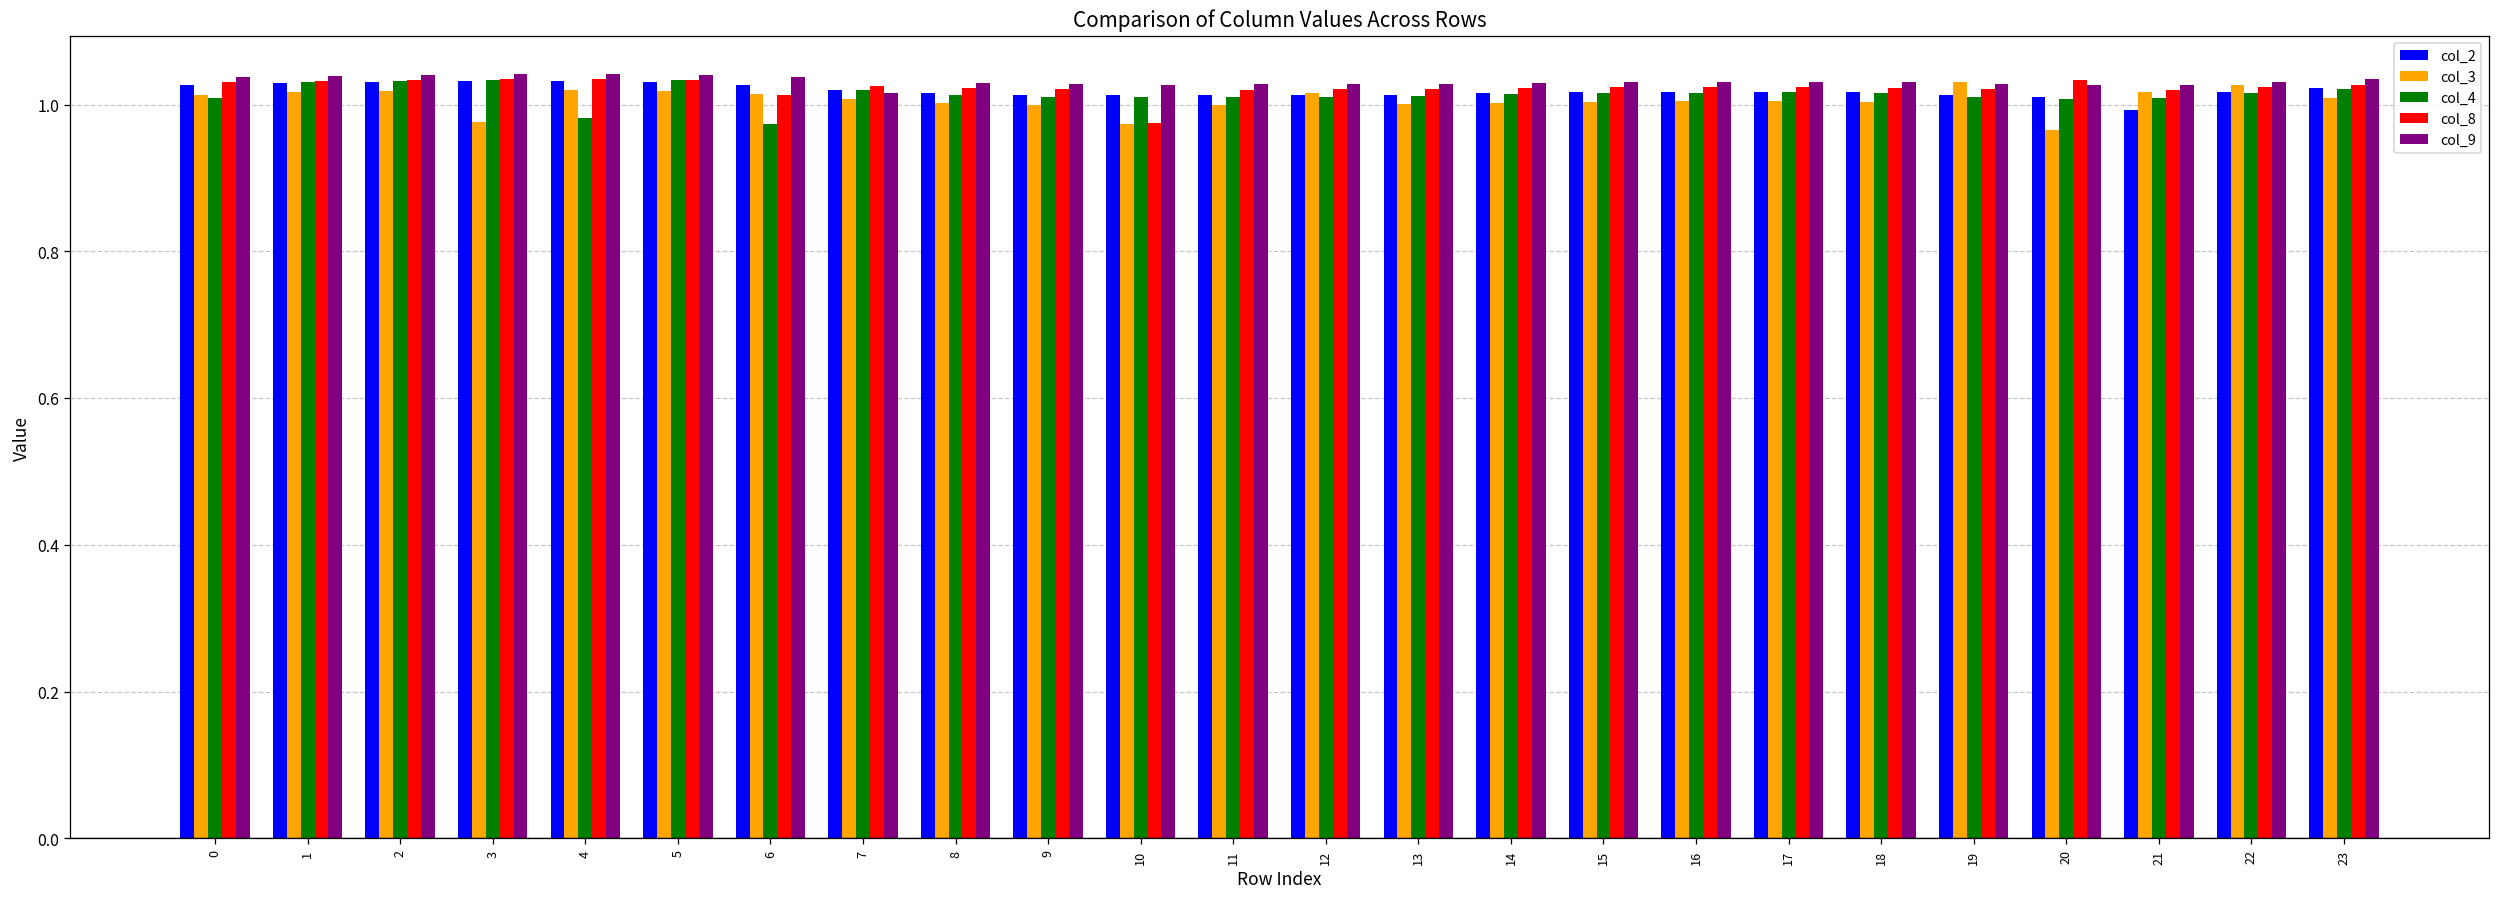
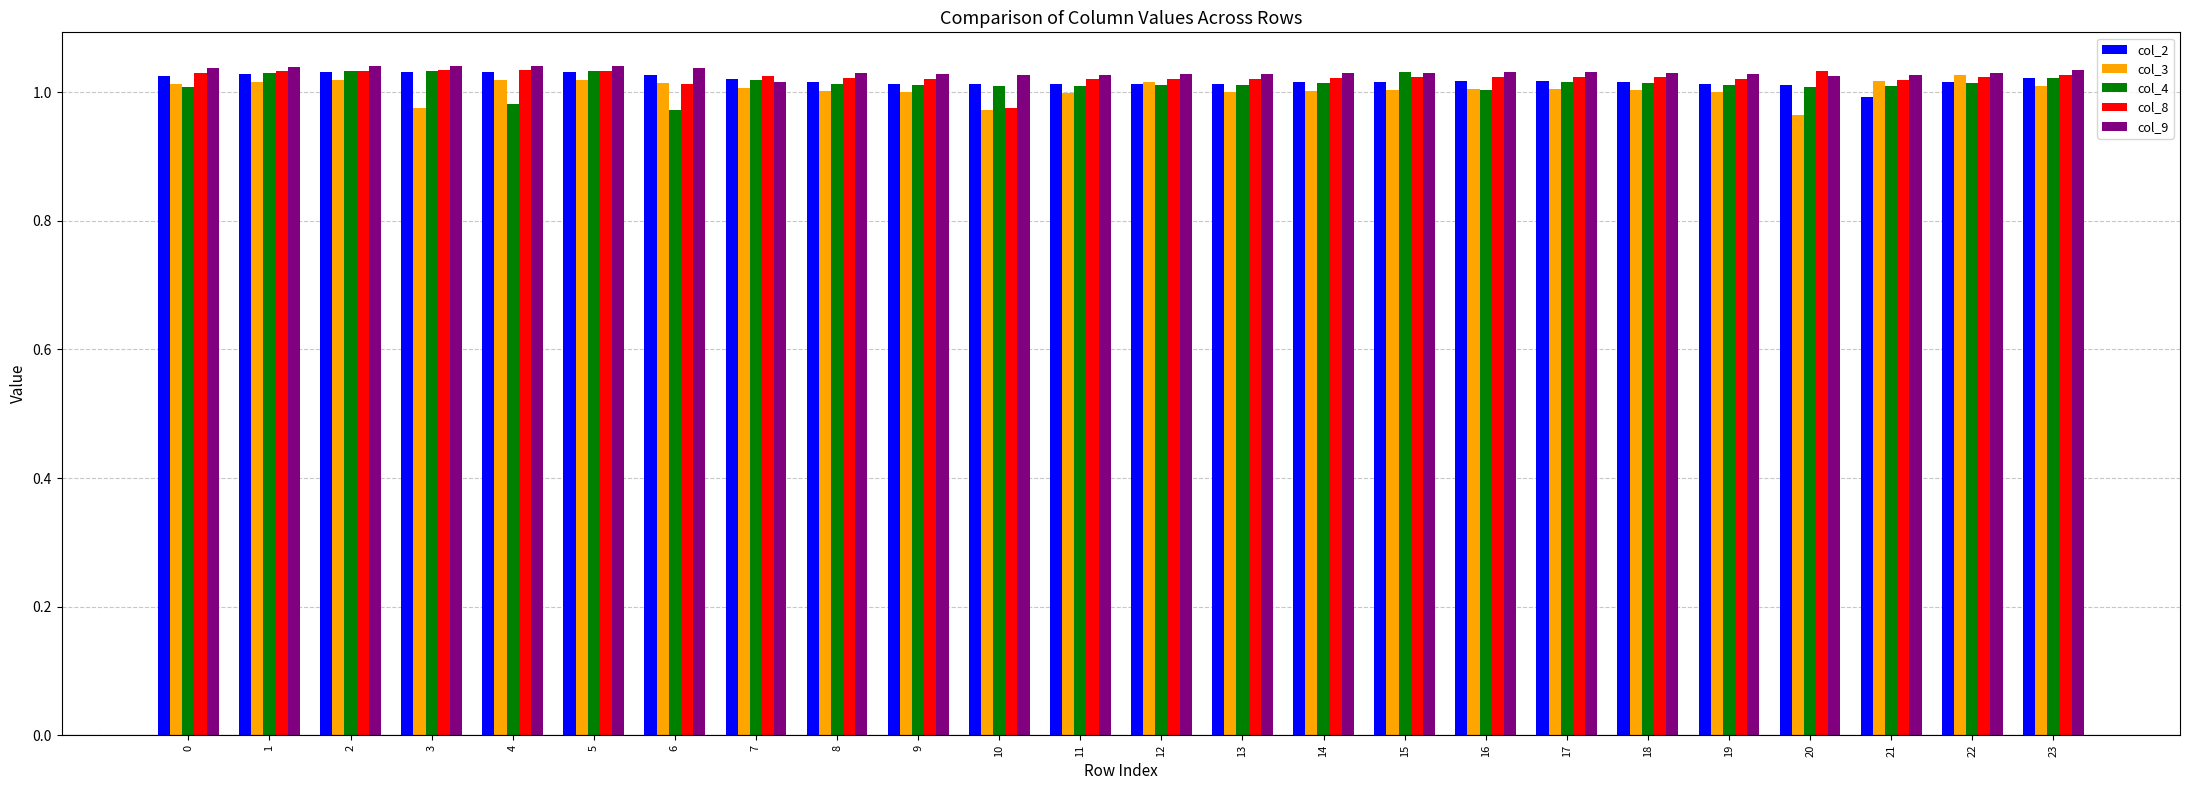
col_4, 15: 1.02 -> 1.03
col_4, 16: 1.02 -> 1.00
col_3, 19: 1.03 -> 1.00
